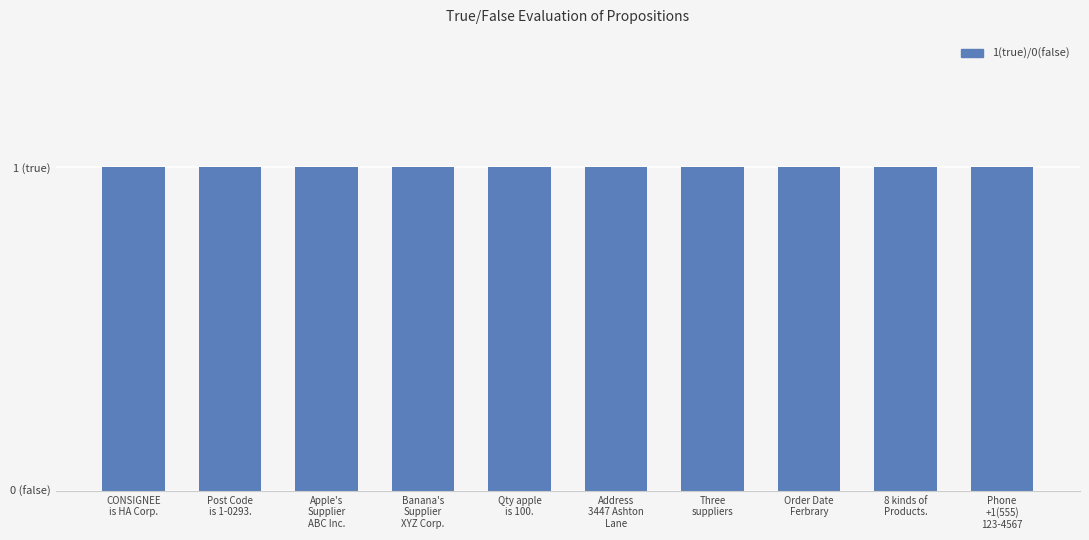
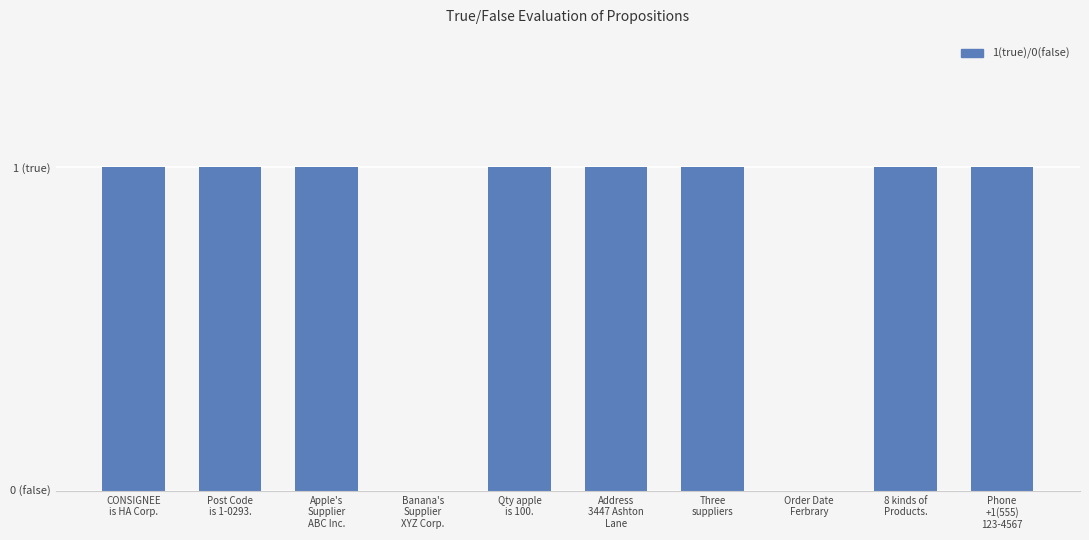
Banana's Supplier XYZ Corp.: 1 (true) -> 0 (true)
Order Date Ferbrary: 1 (true) -> 0 (true)
